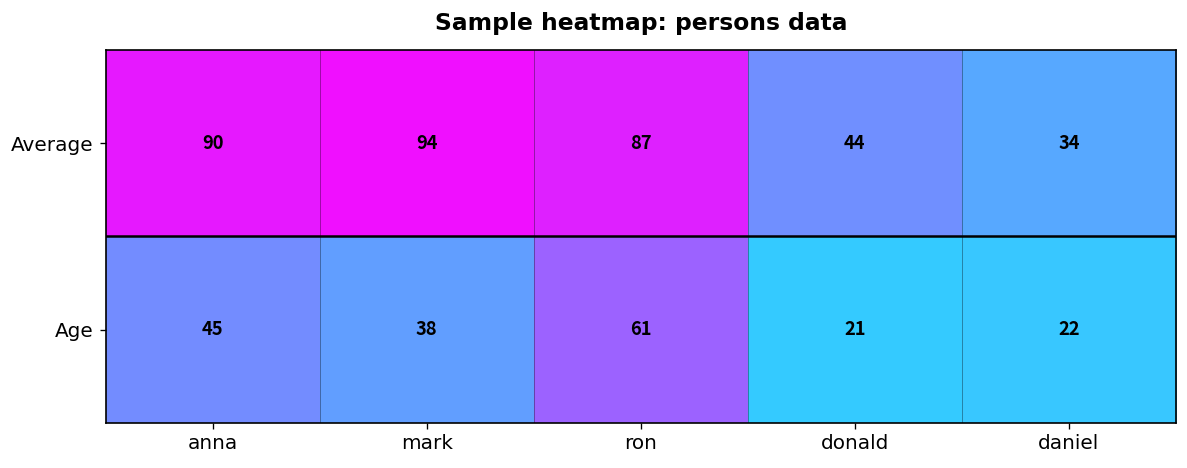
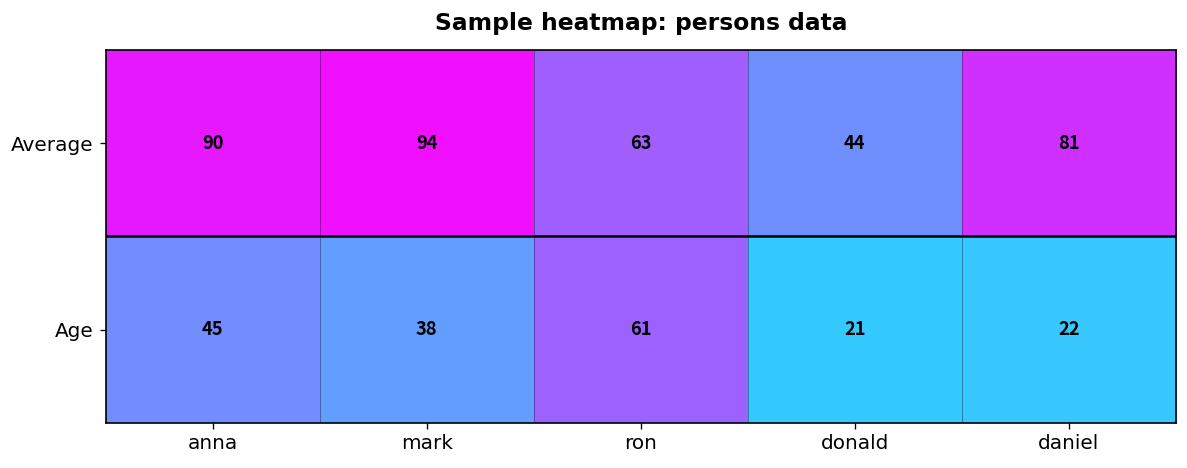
Average, ron: 87 -> 63
Average, daniel: 34 -> 81
